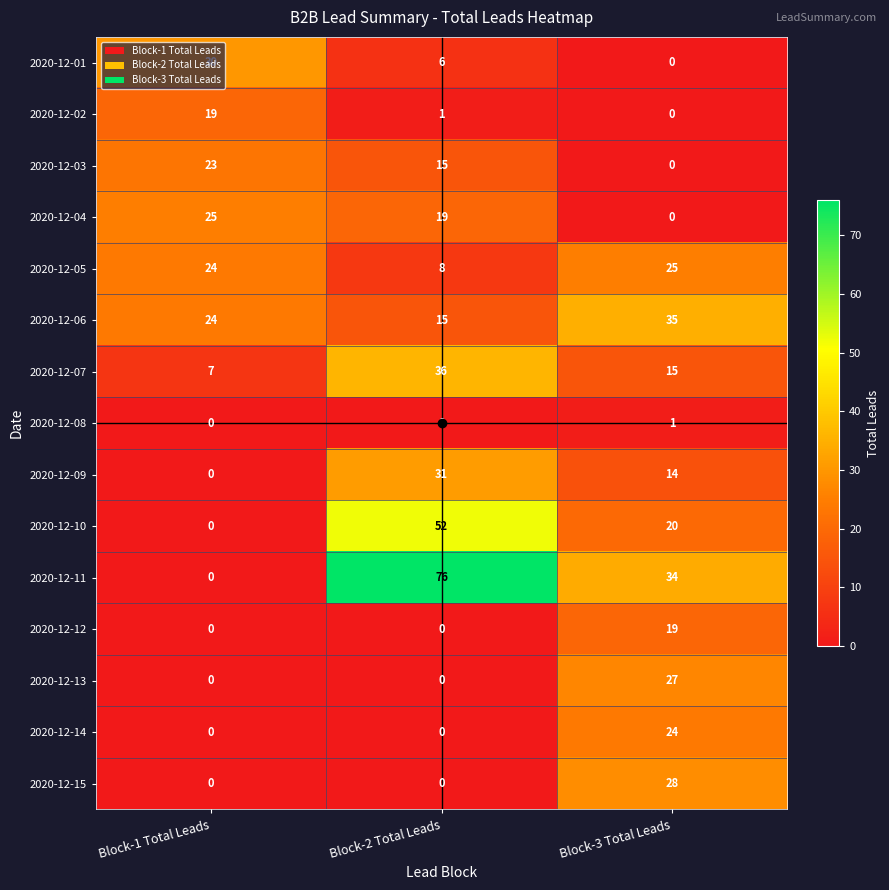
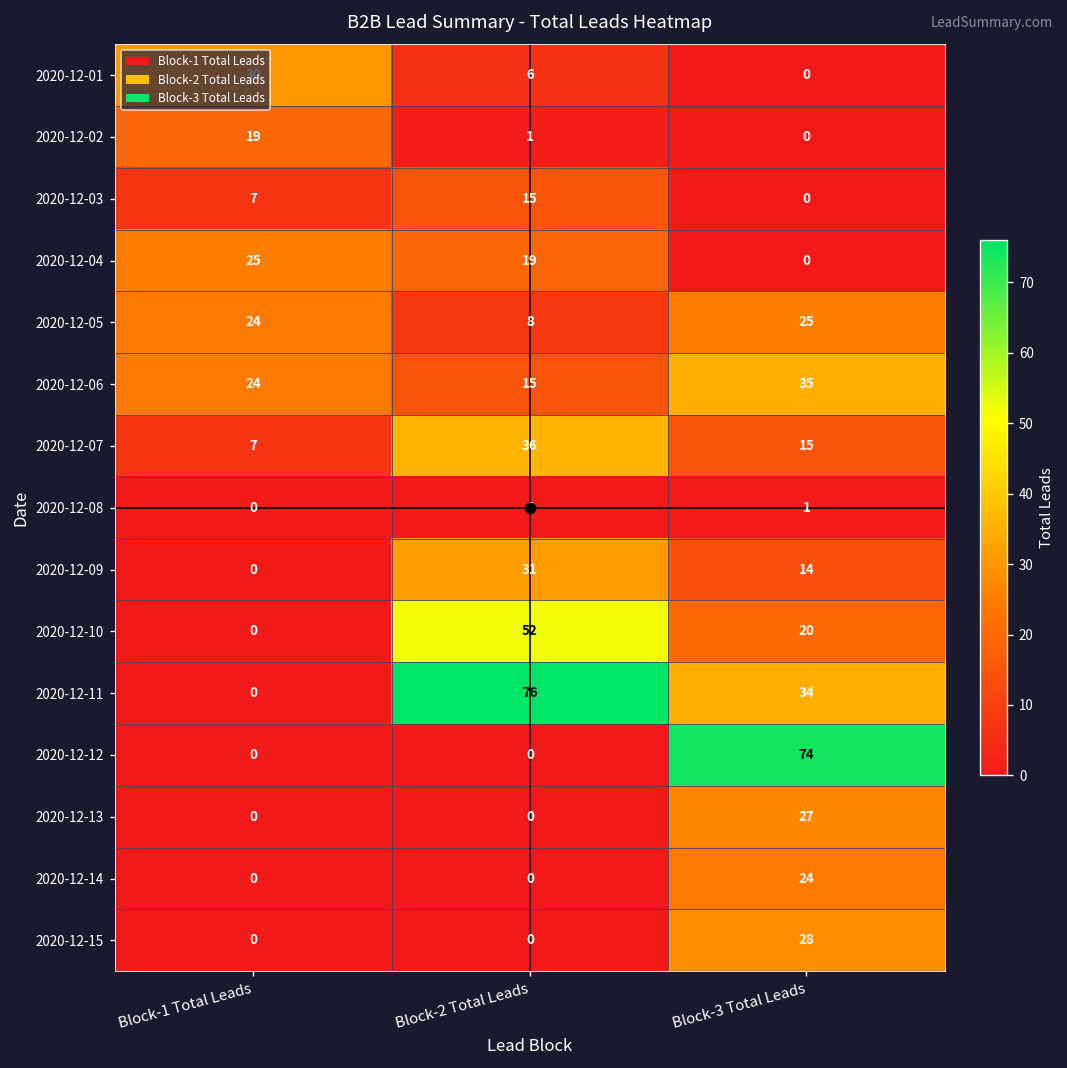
2020-12-03, Block-1 Total Leads: 23 -> 7
2020-12-12, Block-3 Total Leads: 19 -> 74
